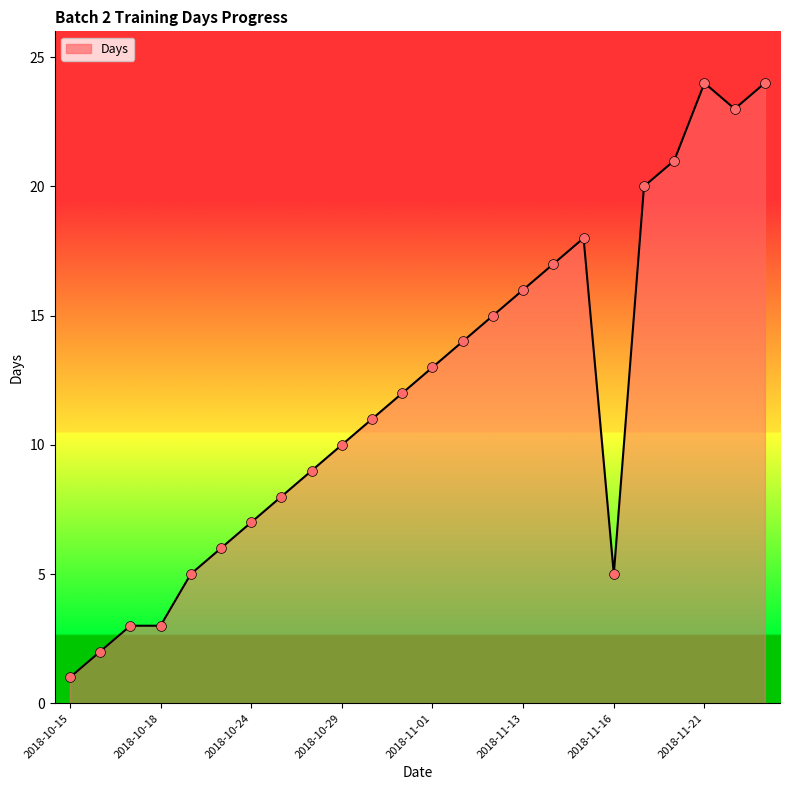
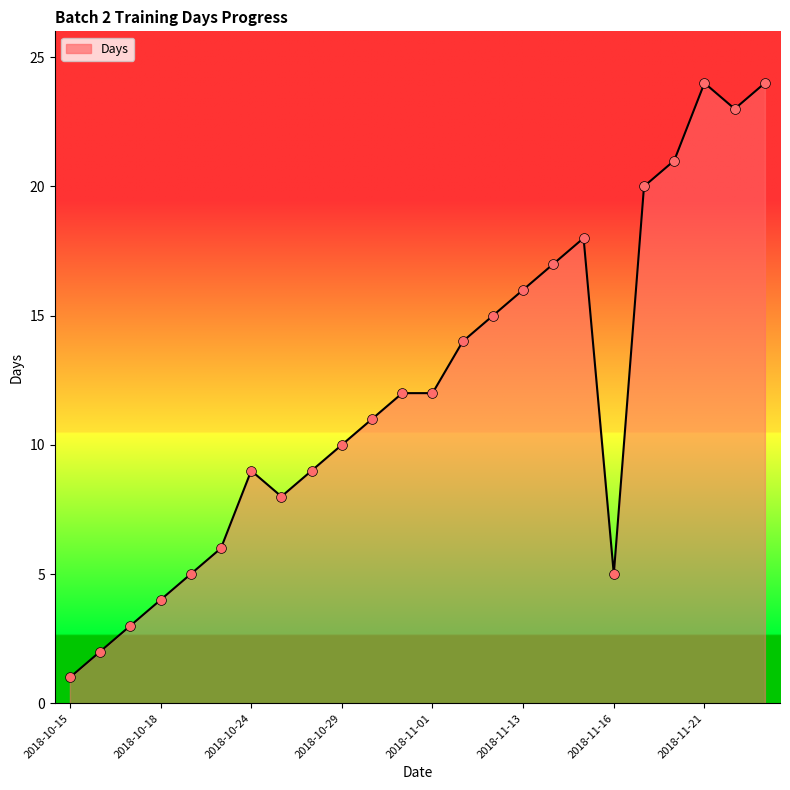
2018-10-18: 3 -> 4
2018-10-24: 7 -> 9
2018-11-01: 13 -> 12
